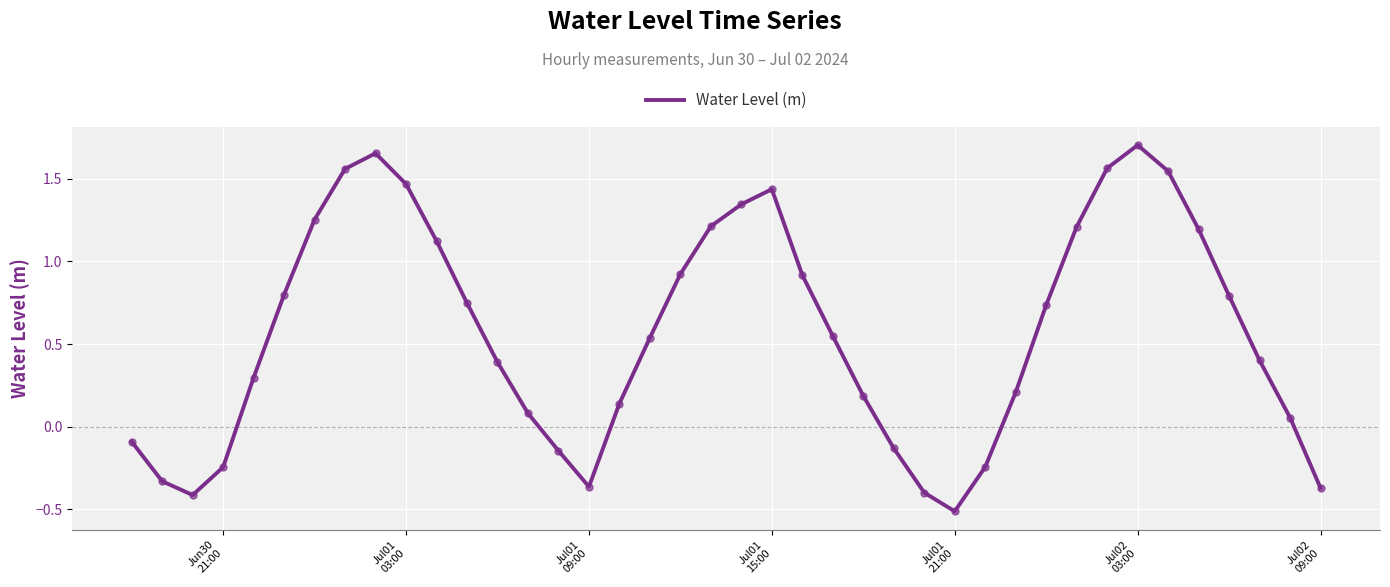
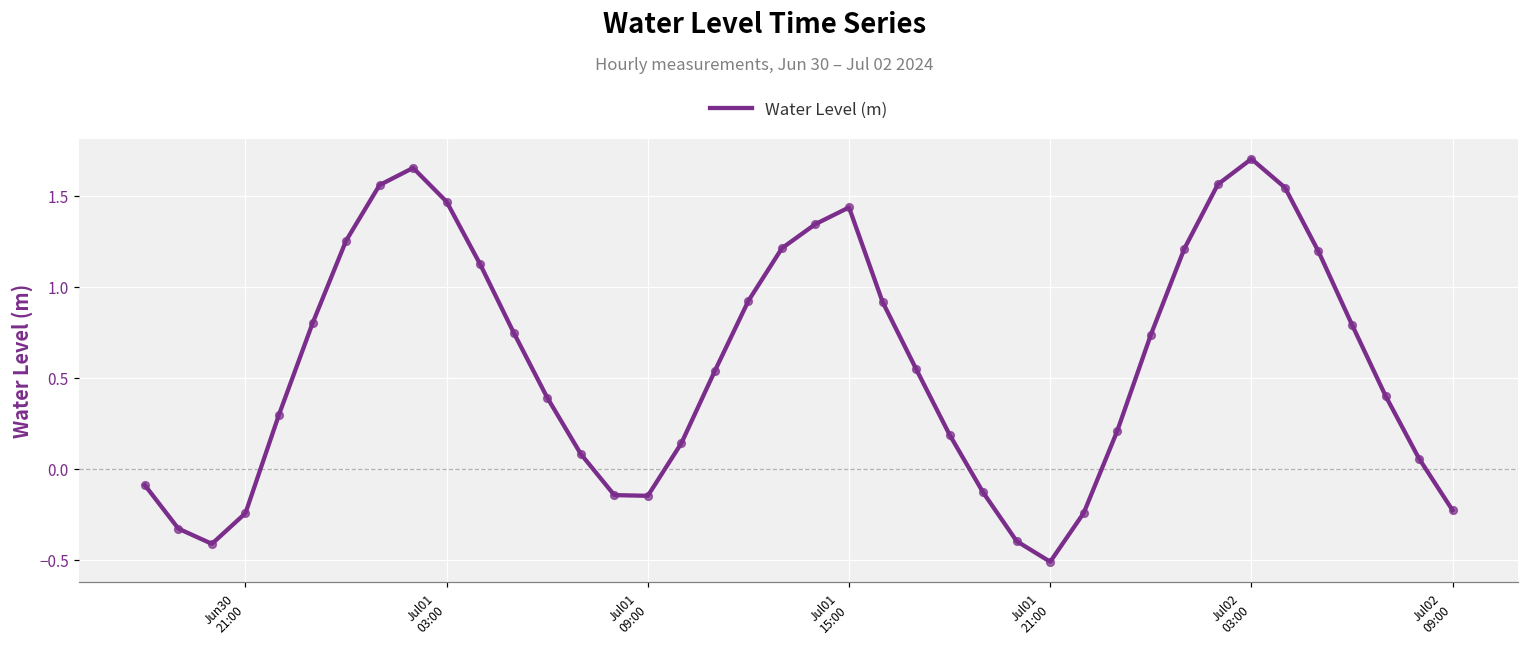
Jul01 09:00: -0.36 -> -0.15
Jul02 09:00: -0.37 -> -0.23
